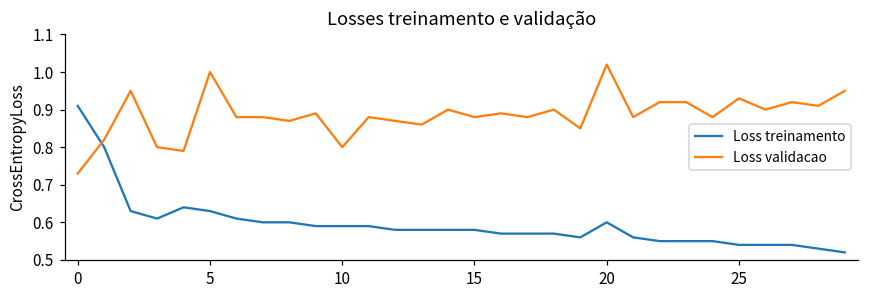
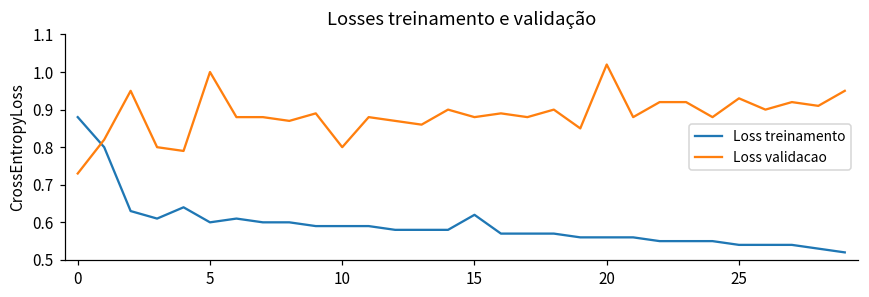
Loss treinamento, 0: 0.91 -> 0.88
Loss treinamento, 5: 0.63 -> 0.60
Loss treinamento, 15: 0.58 -> 0.62
Loss treinamento, 20: 0.60 -> 0.56
